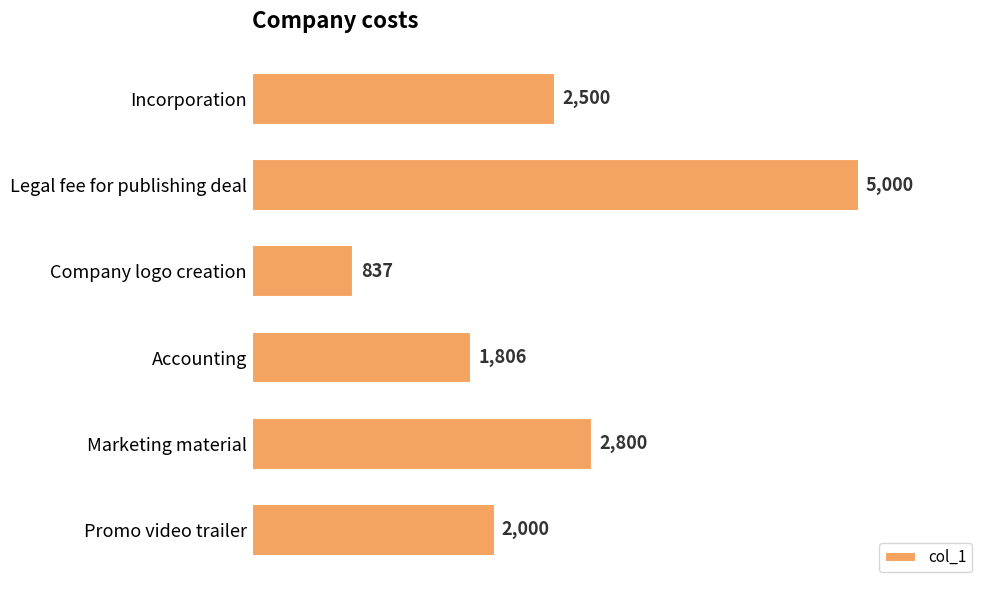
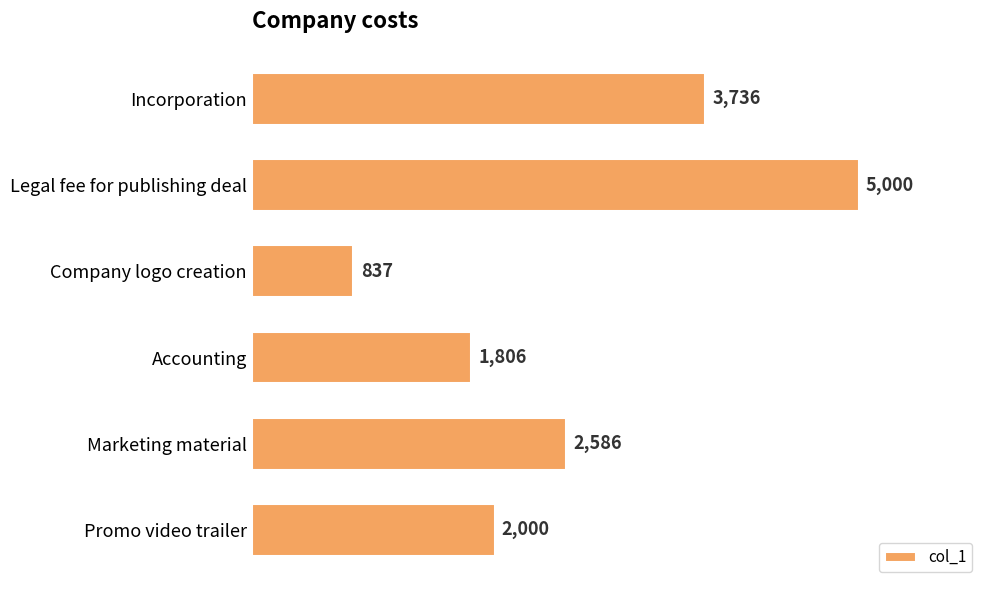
Incorporation: 2,500 -> 3,736
Marketing material: 2,800 -> 2,586
